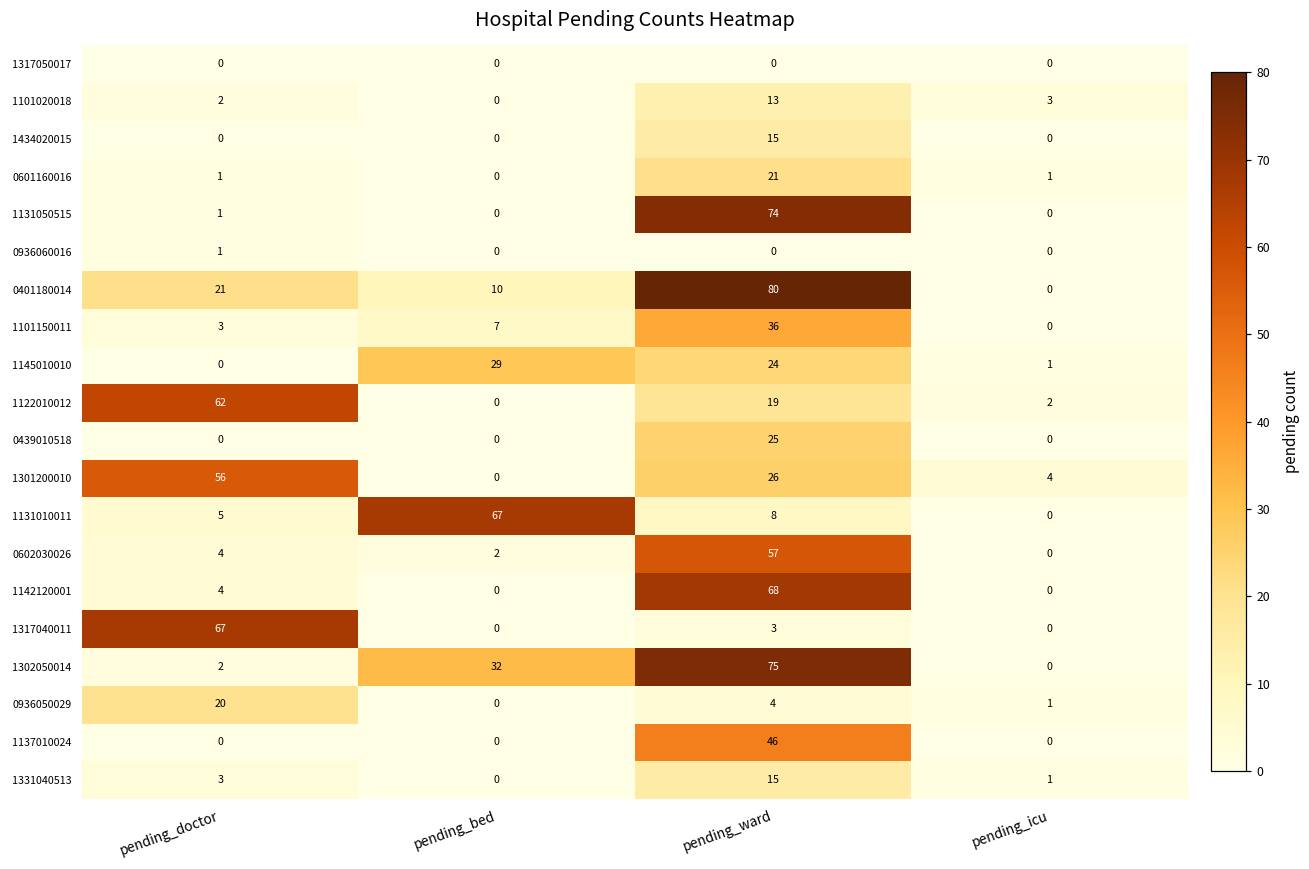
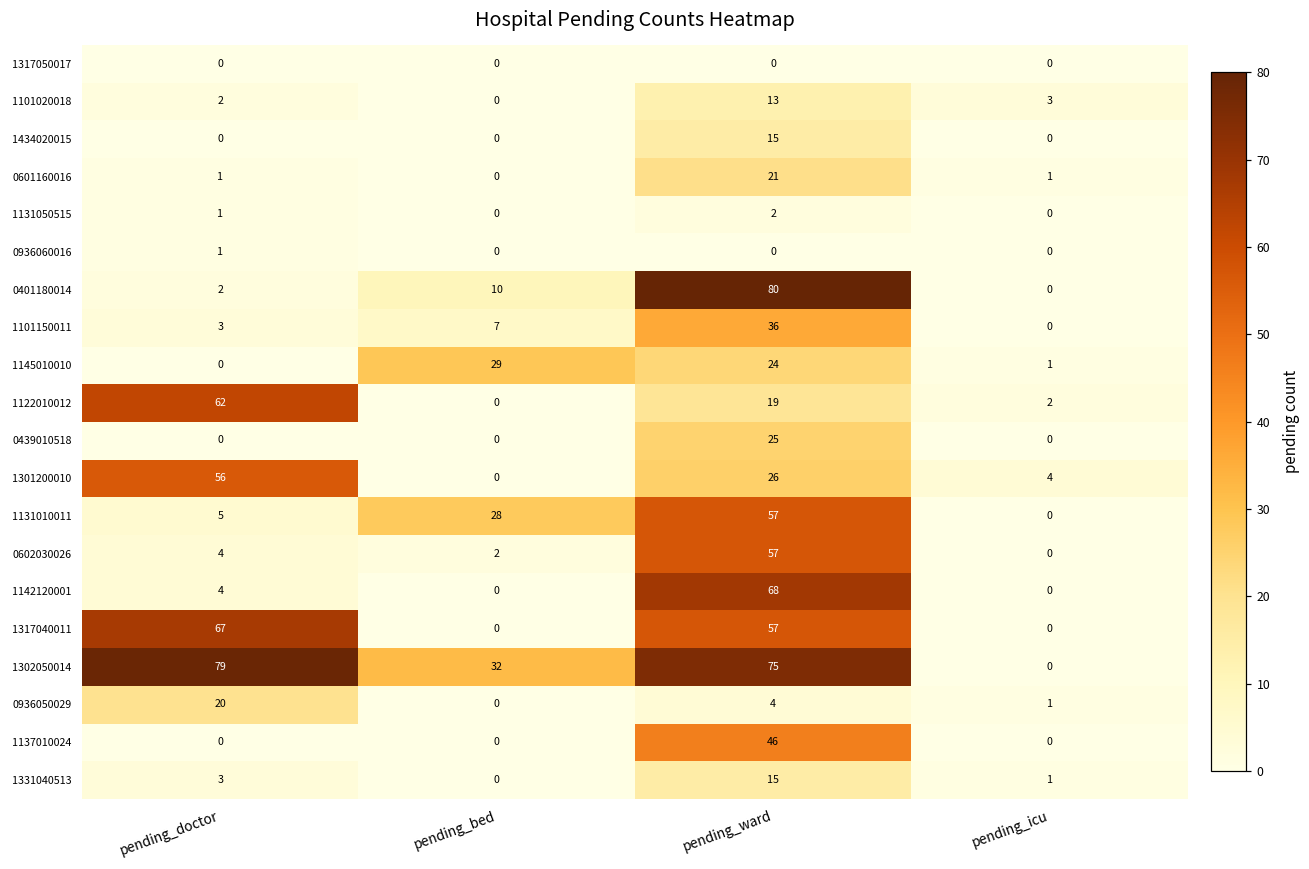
1131050515, pending_ward: 74 -> 2
0401180014, pending_doctor: 21 -> 2
1131010011, pending_bed: 67 -> 28
1131010011, pending_ward: 8 -> 57
1317040011, pending_ward: 3 -> 57
1302050014, pending_doctor: 2 -> 79
